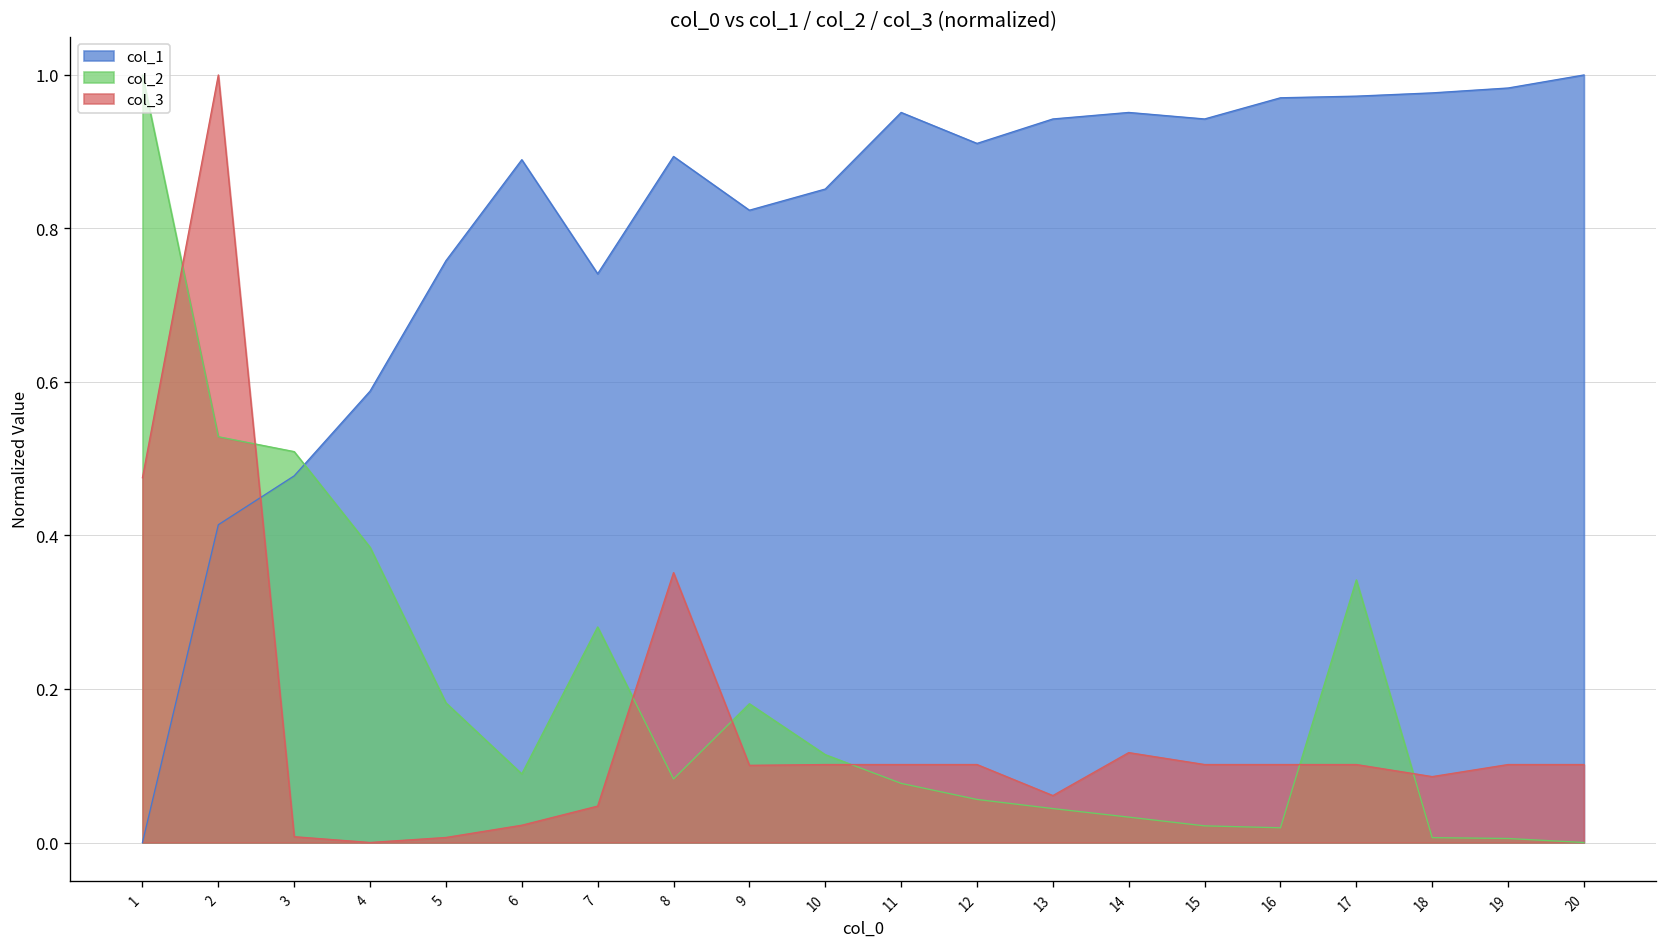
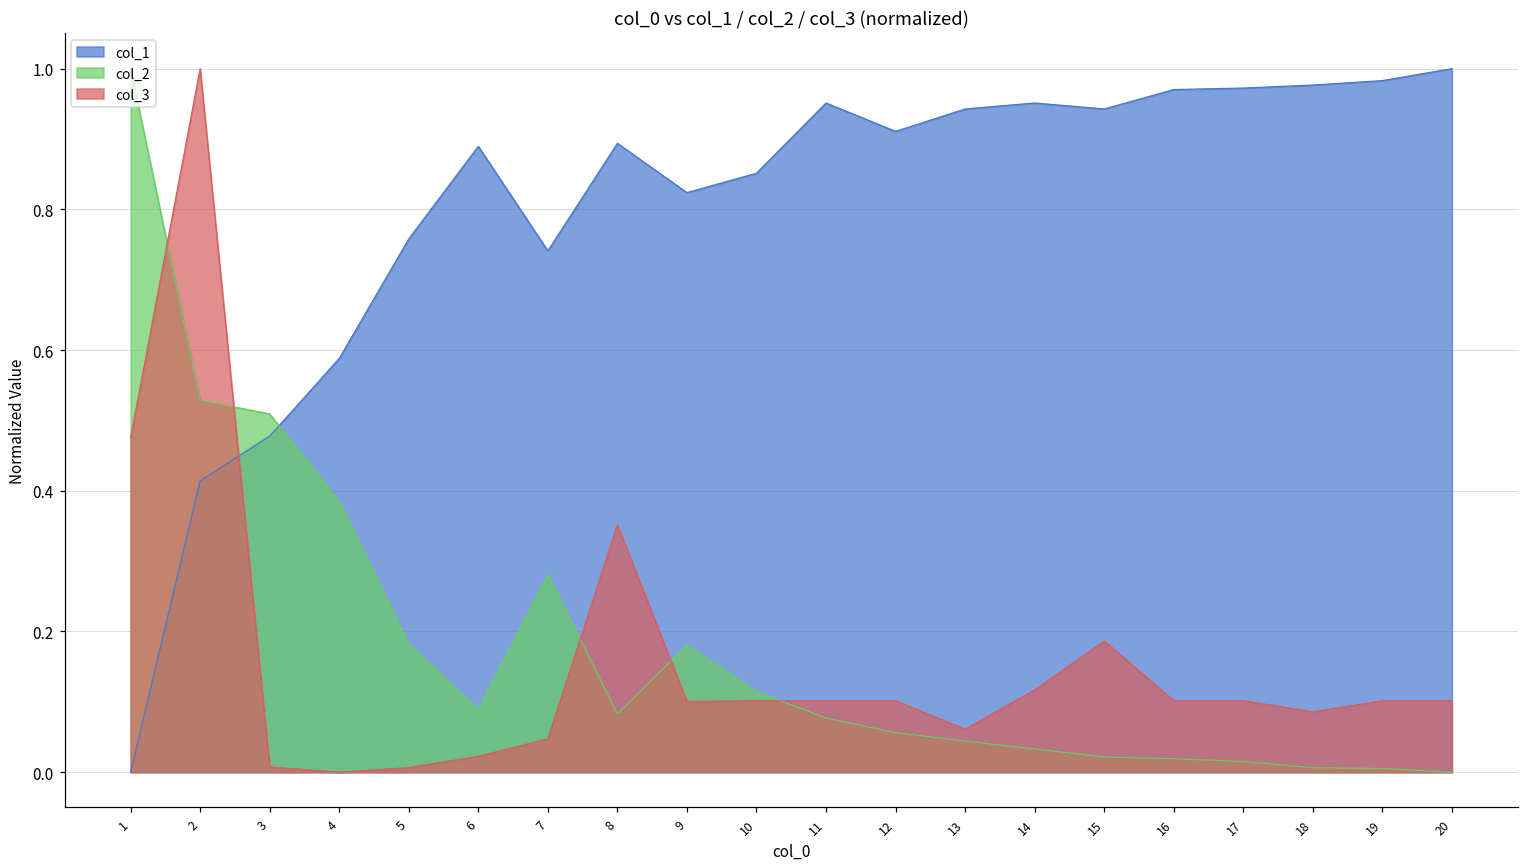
col_3, 15: 0.10 -> 0.19
col_2, 17: 0.34 -> 0.02
